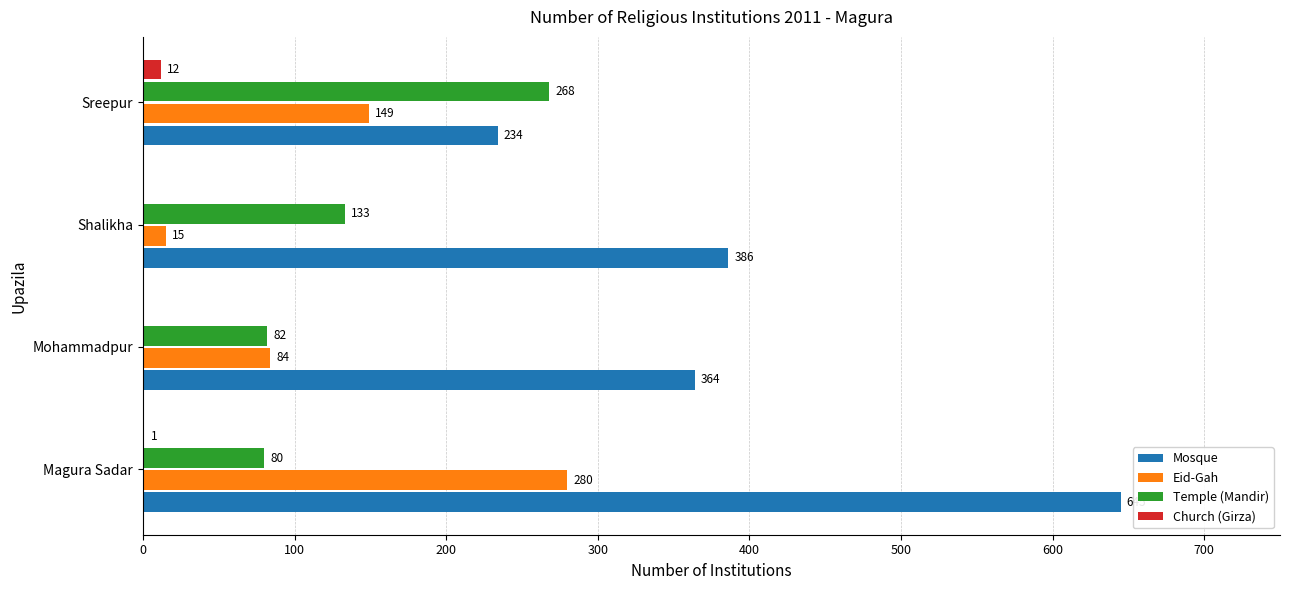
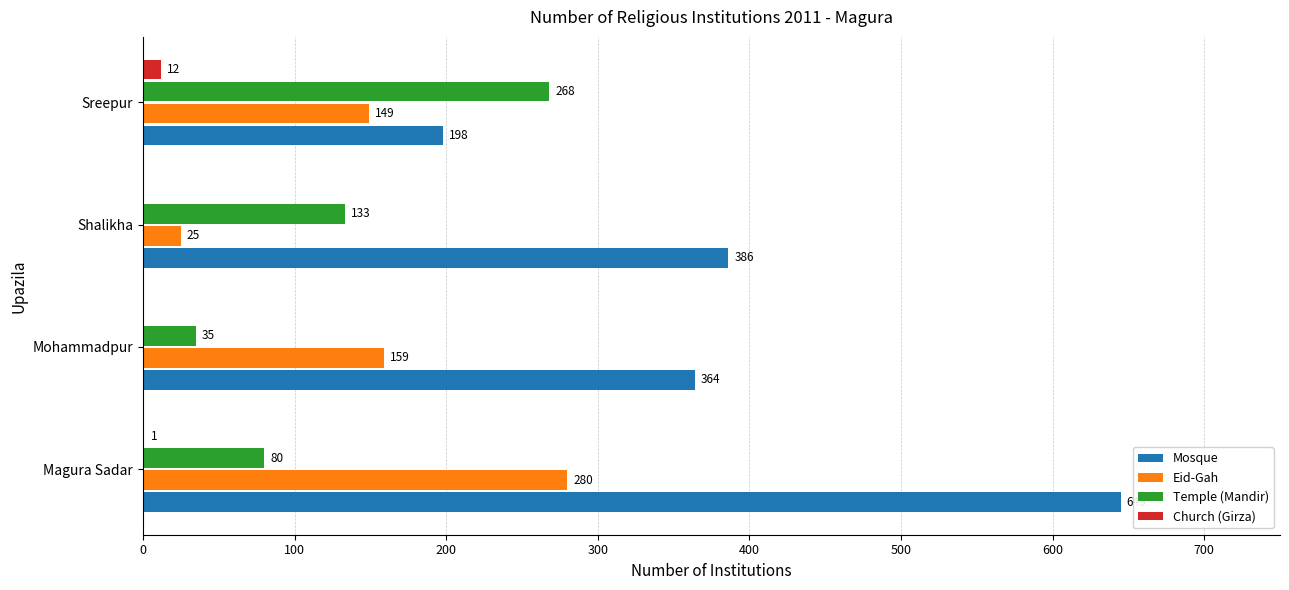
Mosque, Sreepur: 234 -> 198
Eid-Gah, Shalikha: 15 -> 25
Temple (Mandir), Mohammadpur: 82 -> 35
Eid-Gah, Mohammadpur: 84 -> 159
